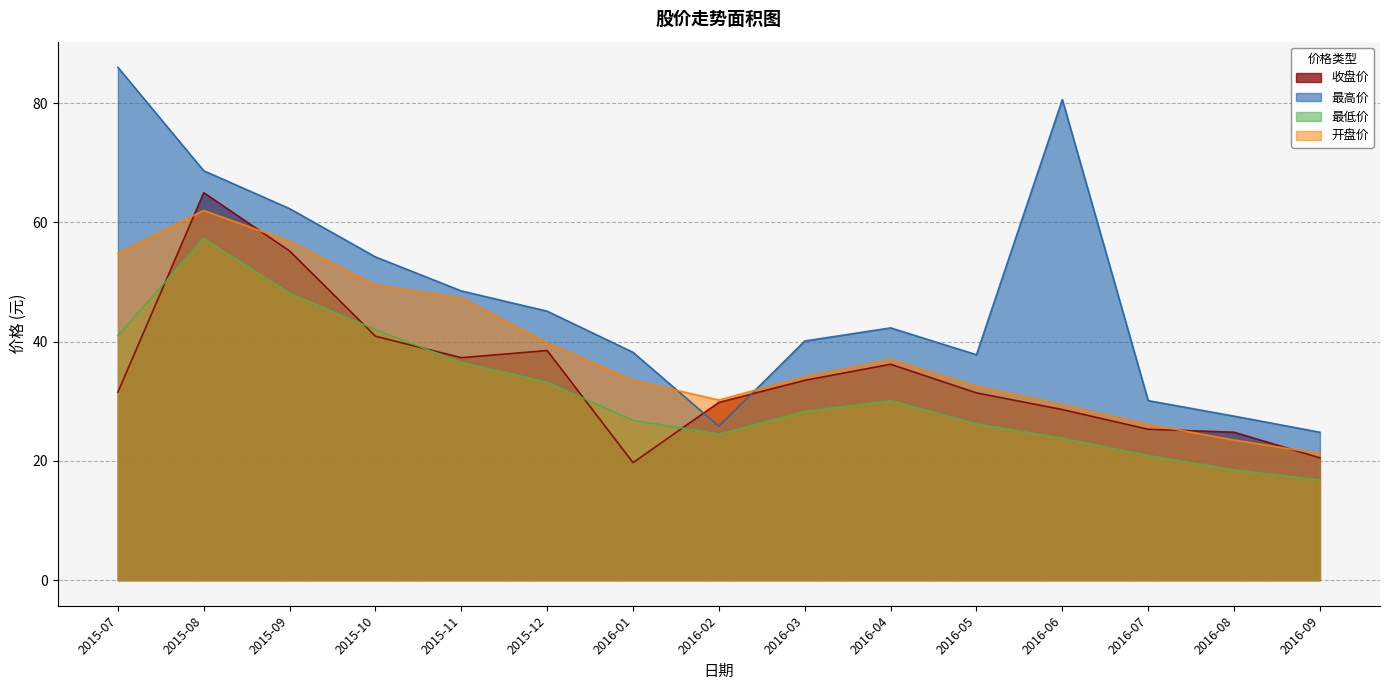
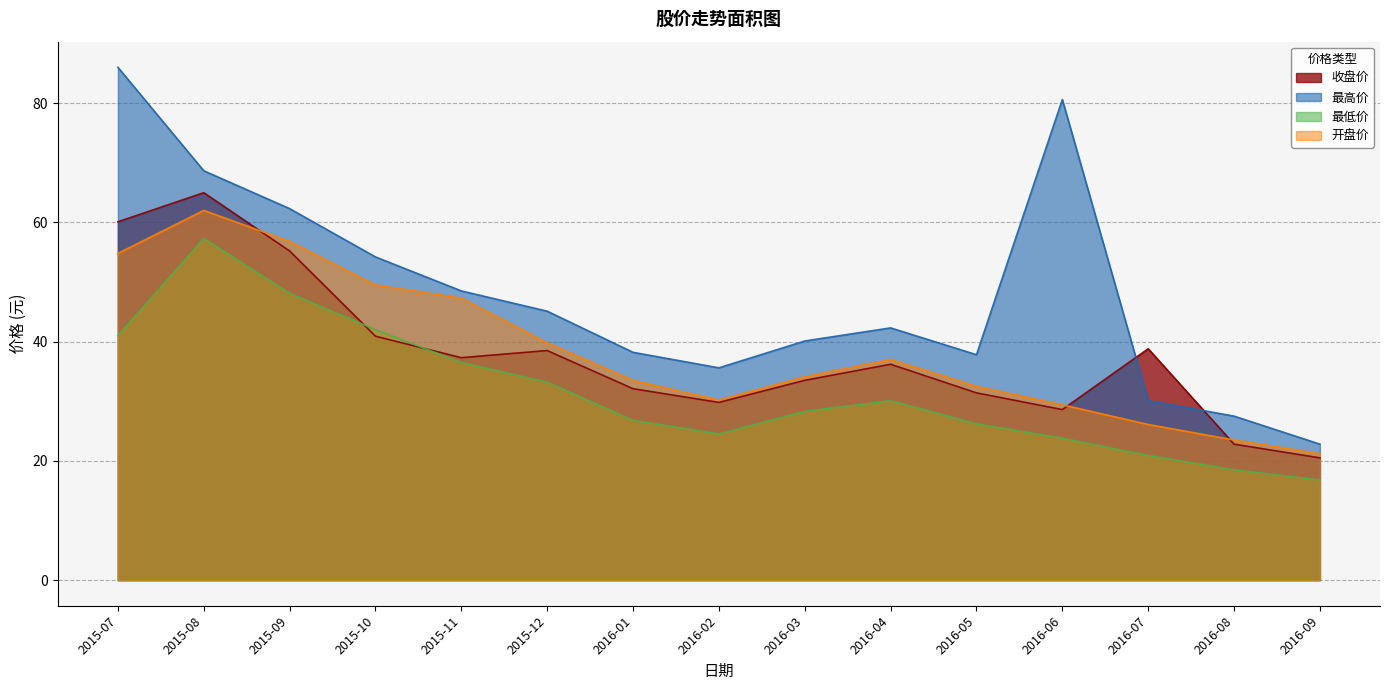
收盘价, 2015-07: 32 -> 60
收盘价, 2016-01: 20 -> 32
最高价, 2016-02: 26 -> 36
收盘价, 2016-07: 25 -> 39
收盘价, 2016-08: 25 -> 23
最高价, 2016-09: 25 -> 23
